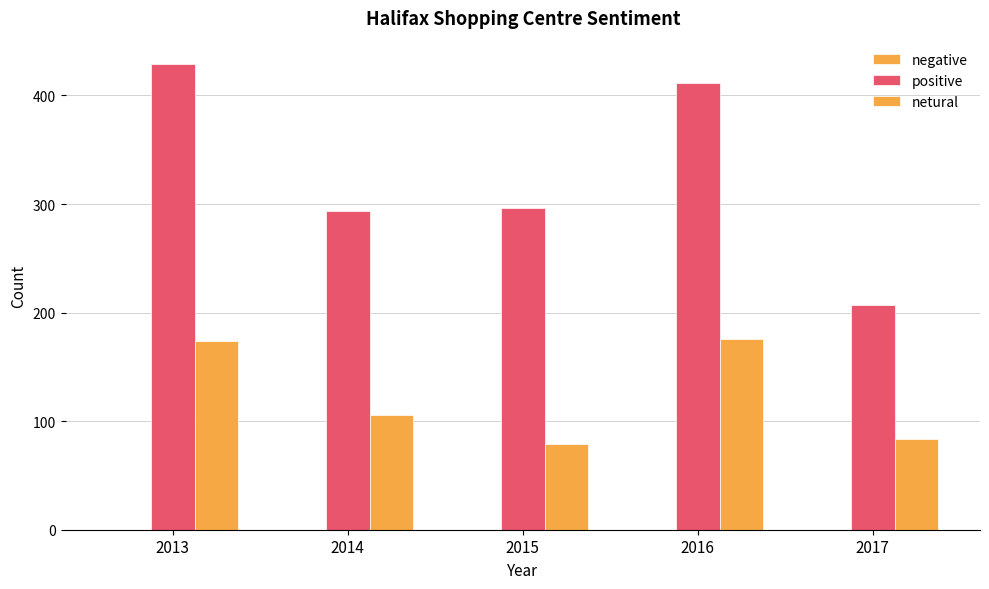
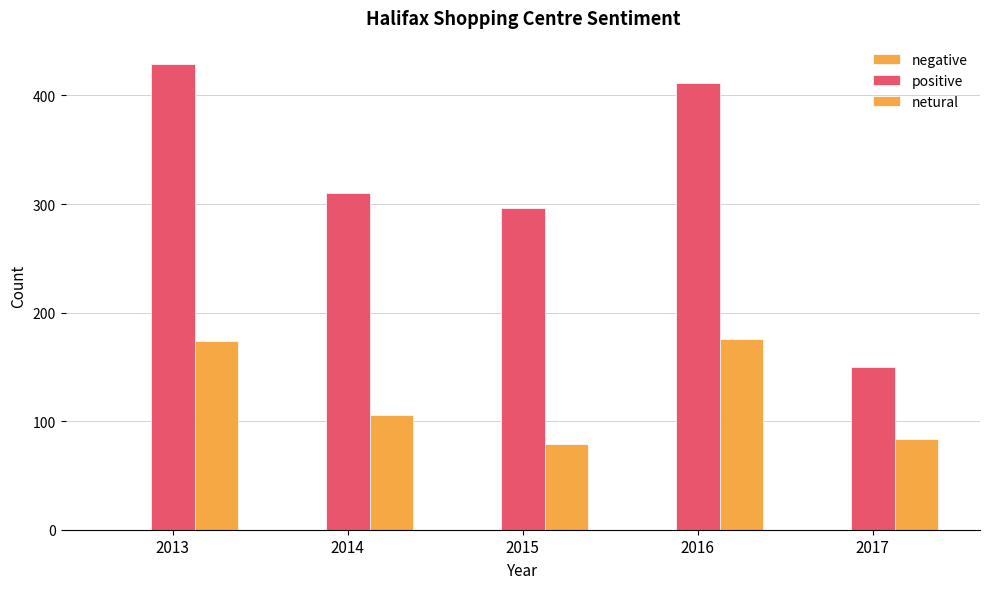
positive, 2014: 294 -> 310
positive, 2017: 207 -> 150
